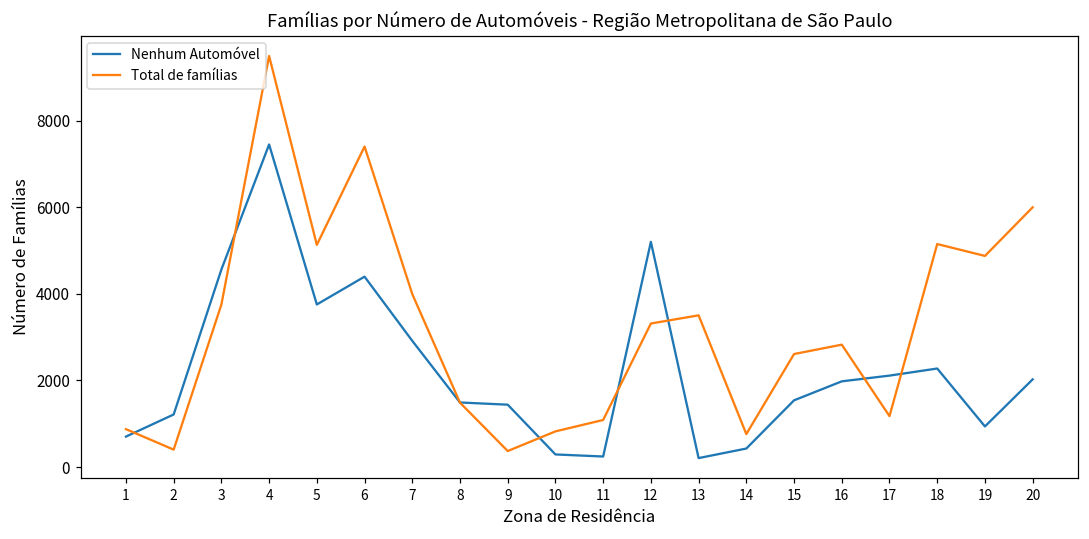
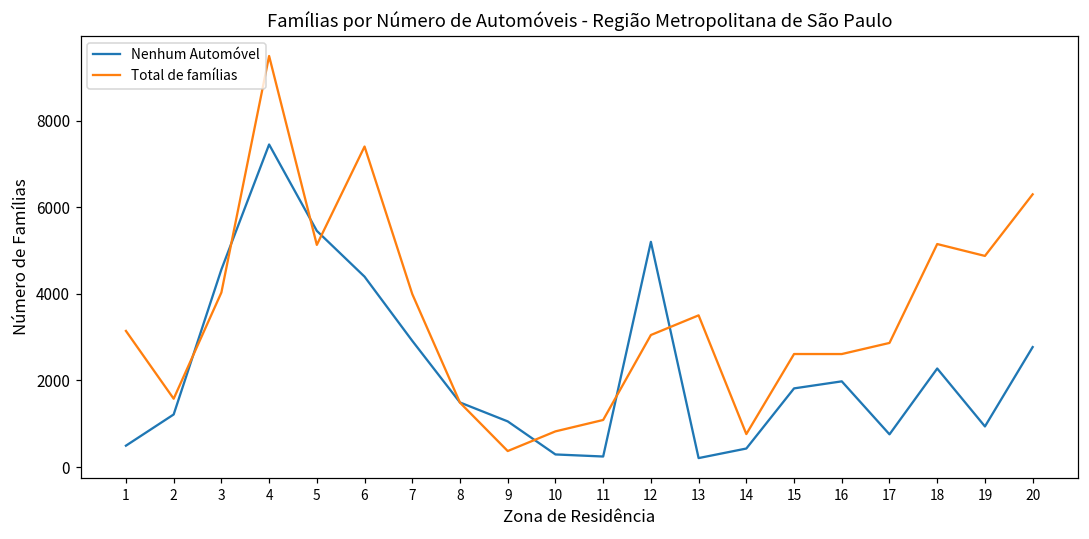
Nenhum Automóvel, 1: 700 -> 500
Total de famílias, 1: 900 -> 3100
Total de famílias, 2: 400 -> 1600
Total de famílias, 3: 3800 -> 4000
Nenhum Automóvel, 5: 3800 -> 5500
Nenhum Automóvel, 9: 1400 -> 1100
Total de famílias, 12: 3300 -> 3100
Nenhum Automóvel, 15: 1500 -> 1800
Total de famílias, 16: 2800 -> 2600
Nenhum Automóvel, 17: 2100 -> 800
Total de famílias, 17: 1200 -> 2900
Nenhum Automóvel, 20: 2000 -> 2800
Total de famílias, 20: 6000 -> 6300
